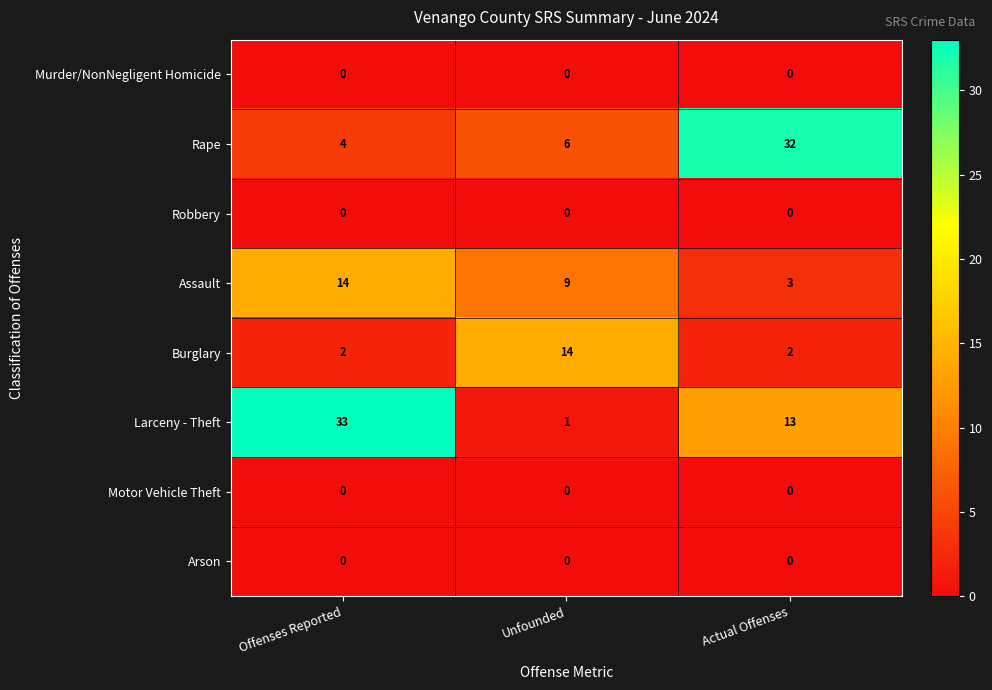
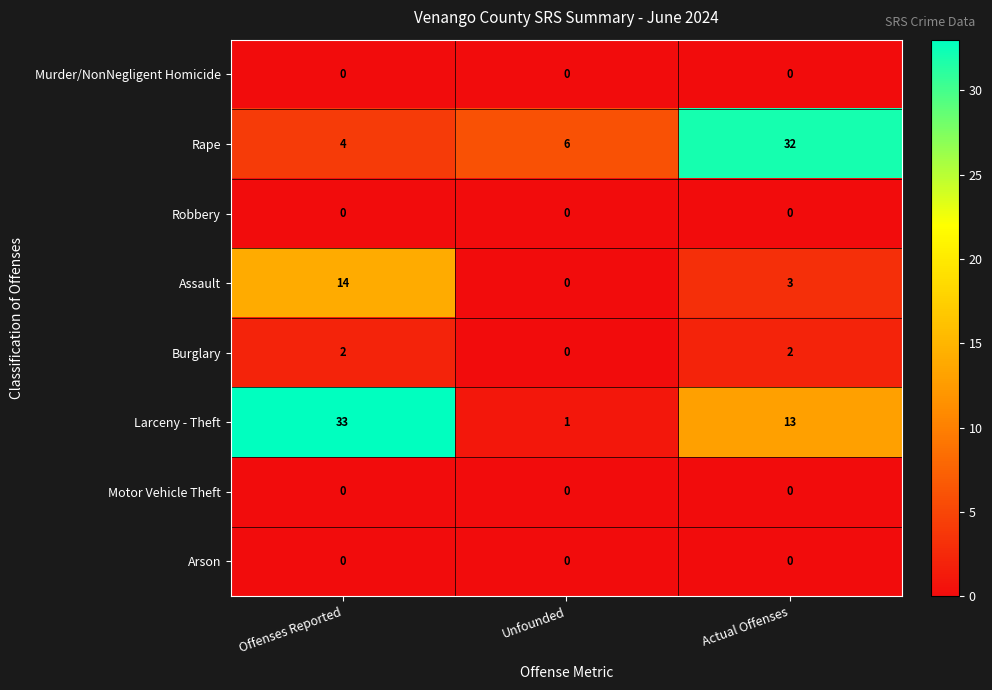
Assault, Unfounded: 9 -> 0
Burglary, Unfounded: 14 -> 0
